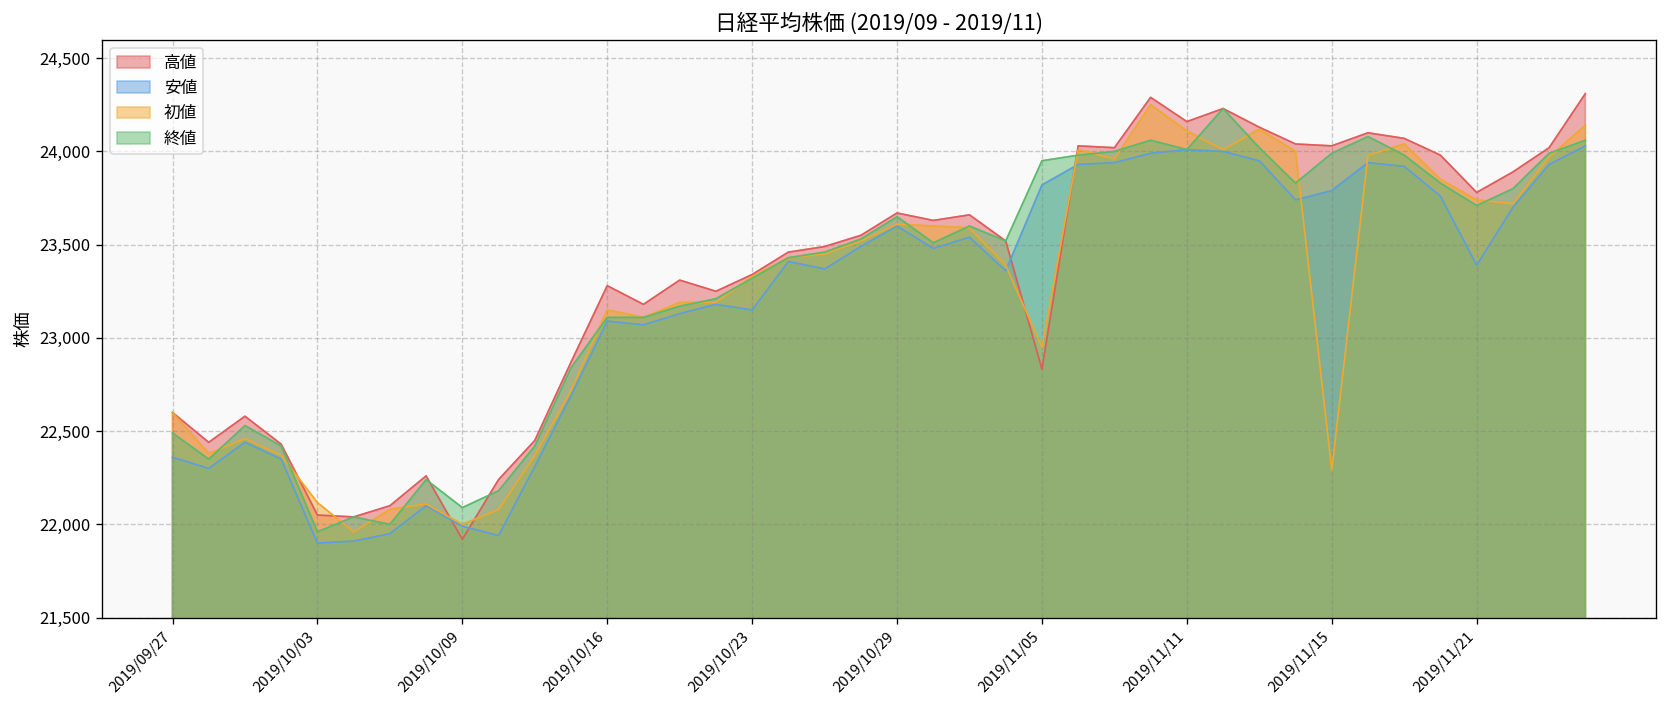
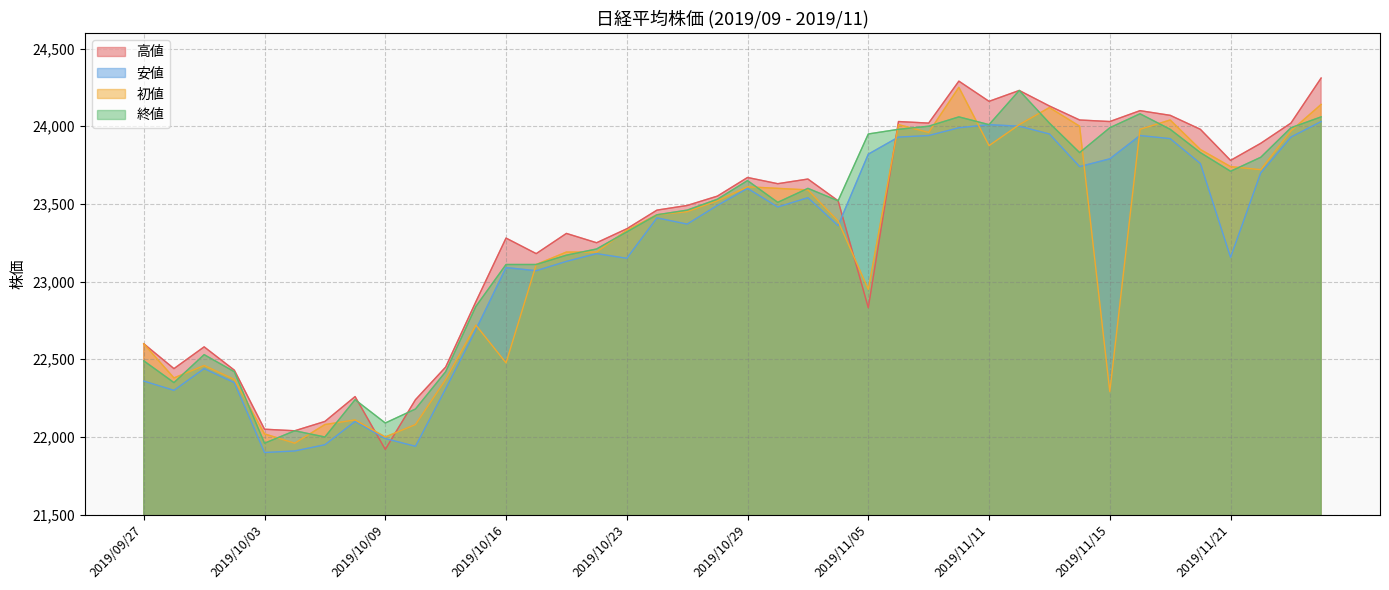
初値, 2019/10/03: 22,120 -> 22,020
初値, 2019/10/16: 23,150 -> 22,480
初値, 2019/11/11: 24,110 -> 23,880
安値, 2019/11/21: 23,390 -> 23,160
